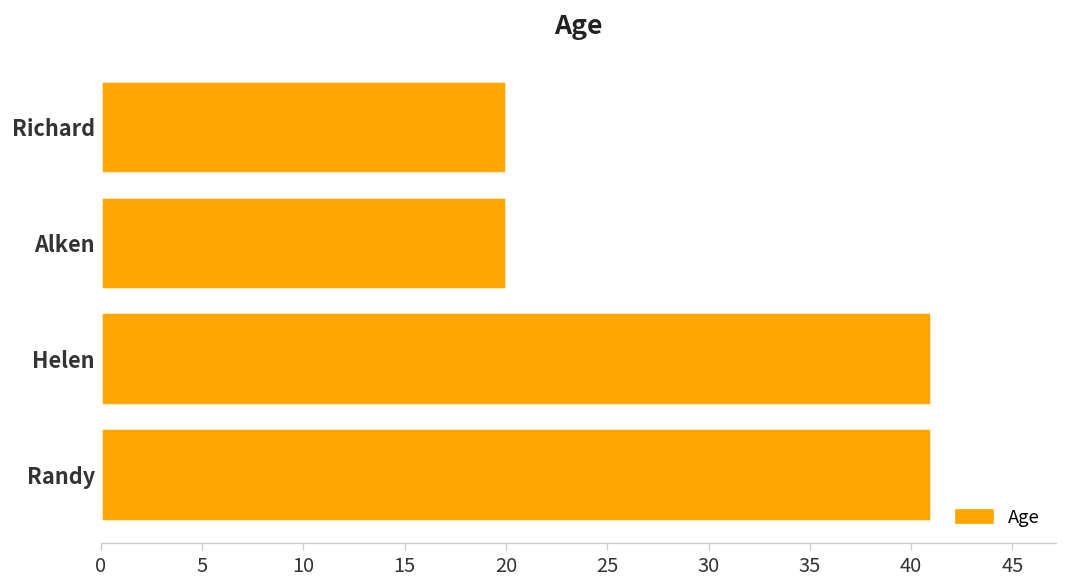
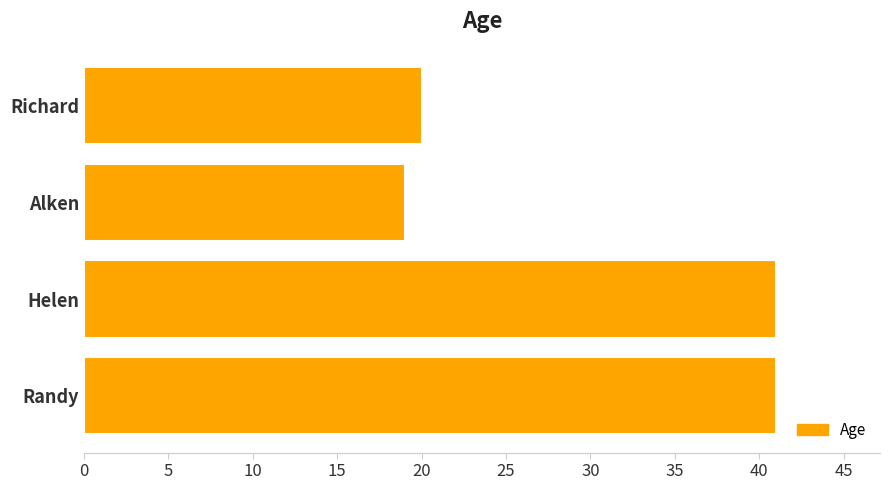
Alken: 20 -> 19
